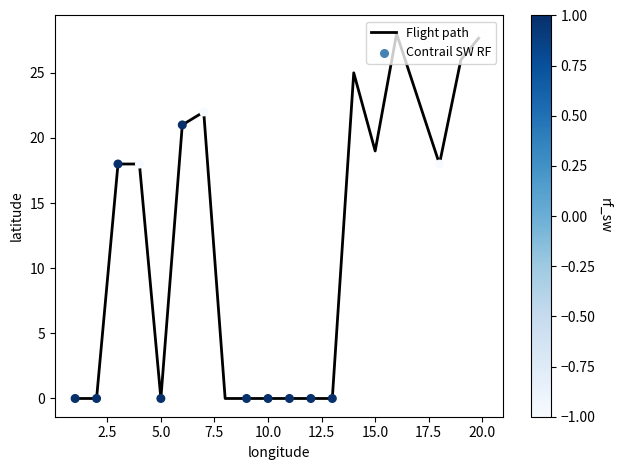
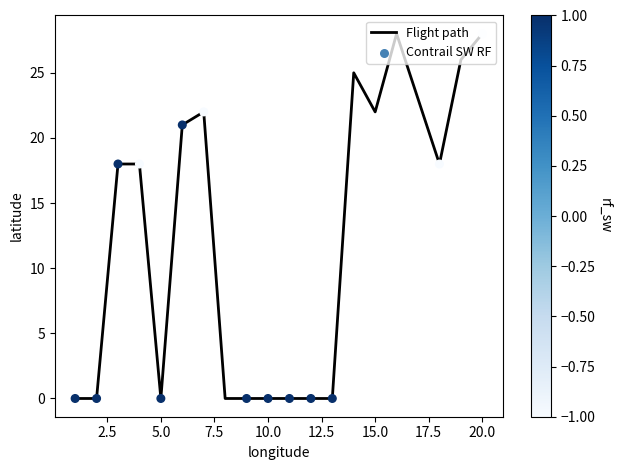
Flight path, 15.0: 19 -> 22
